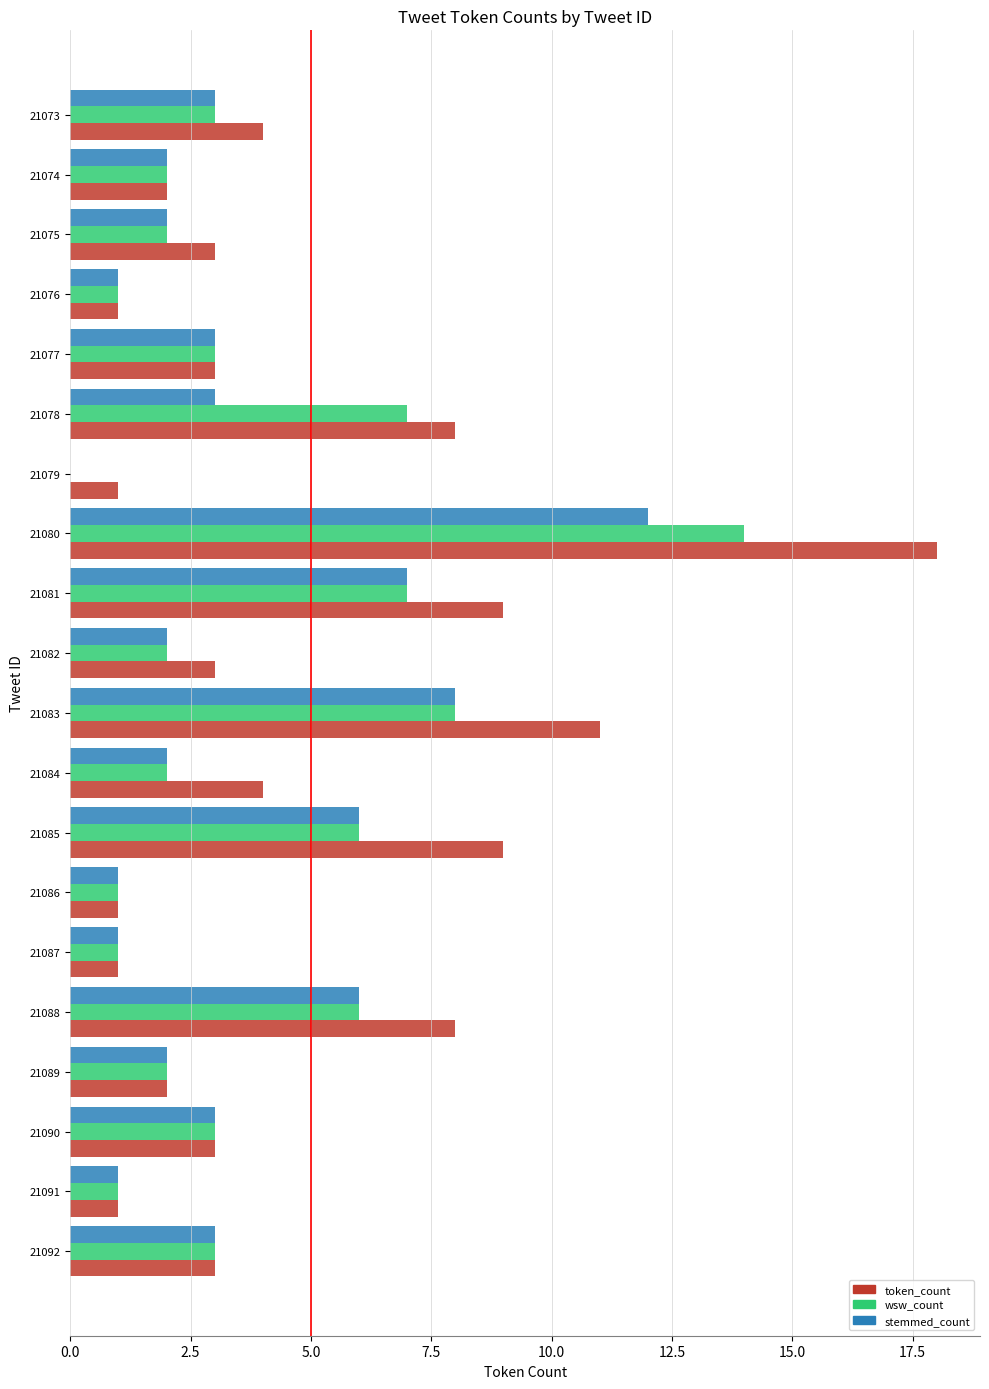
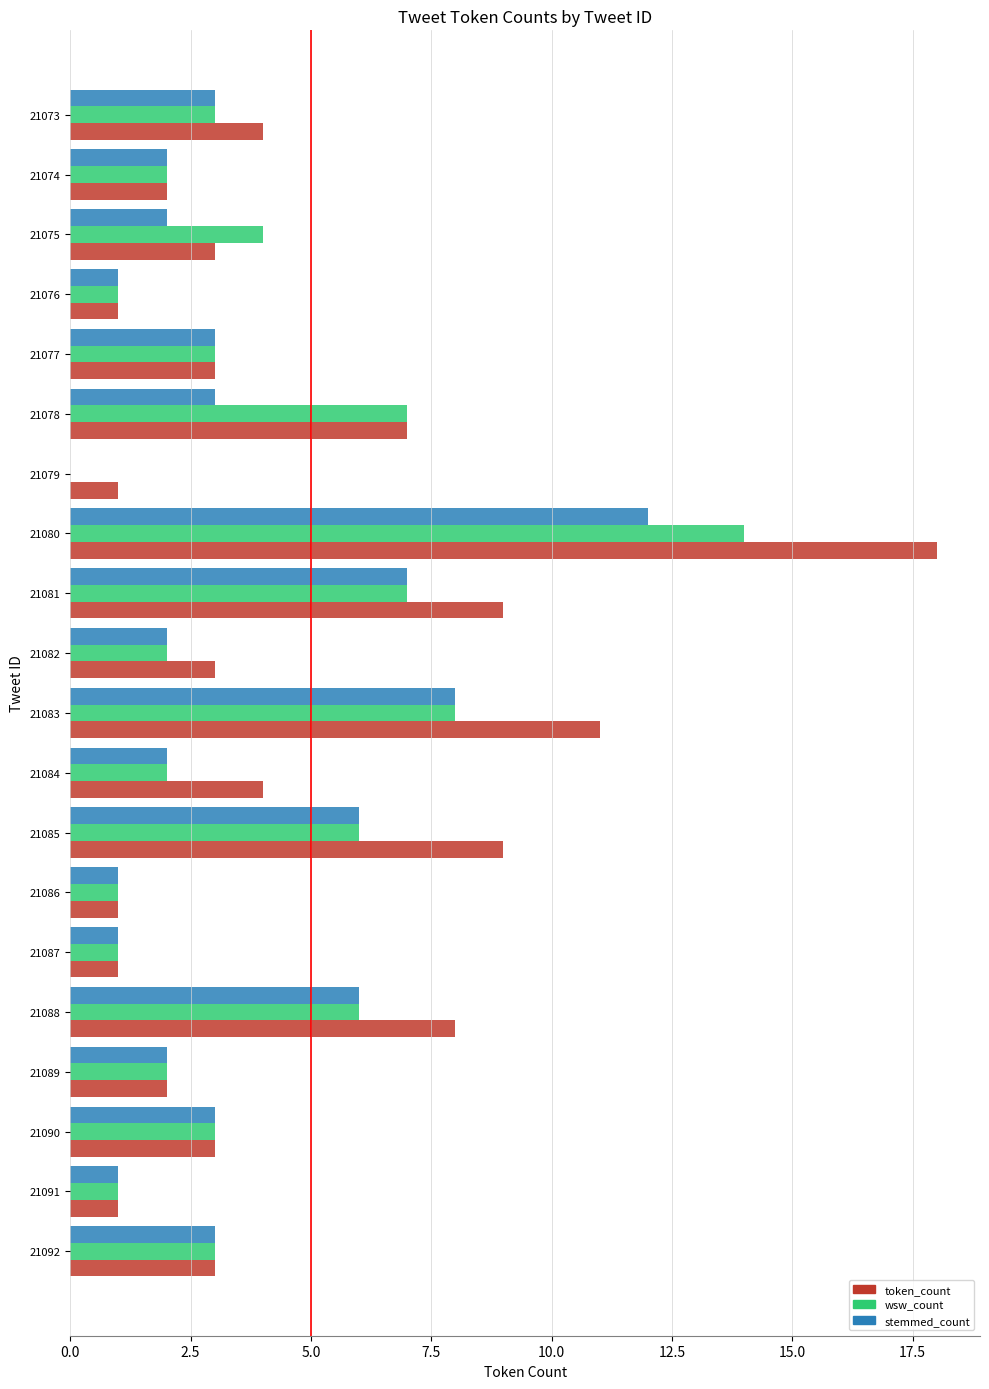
wsw_count, 21075: 2 -> 4
token_count, 21078: 8 -> 7
